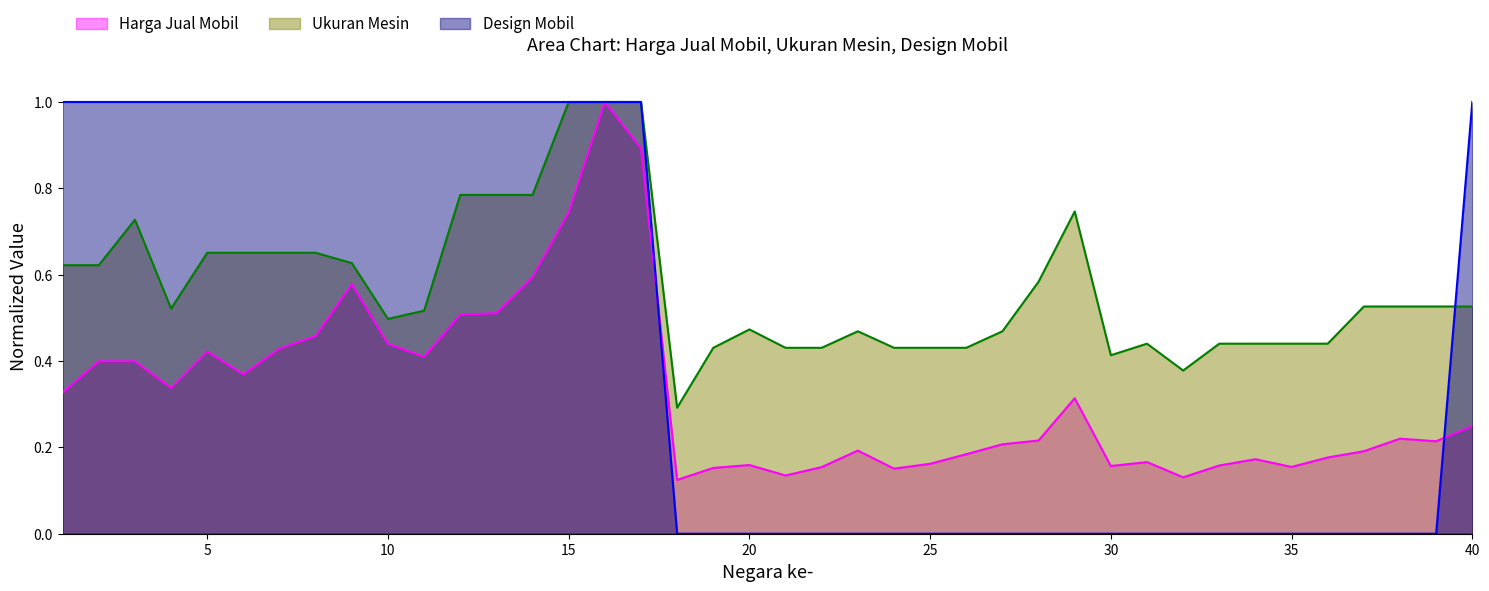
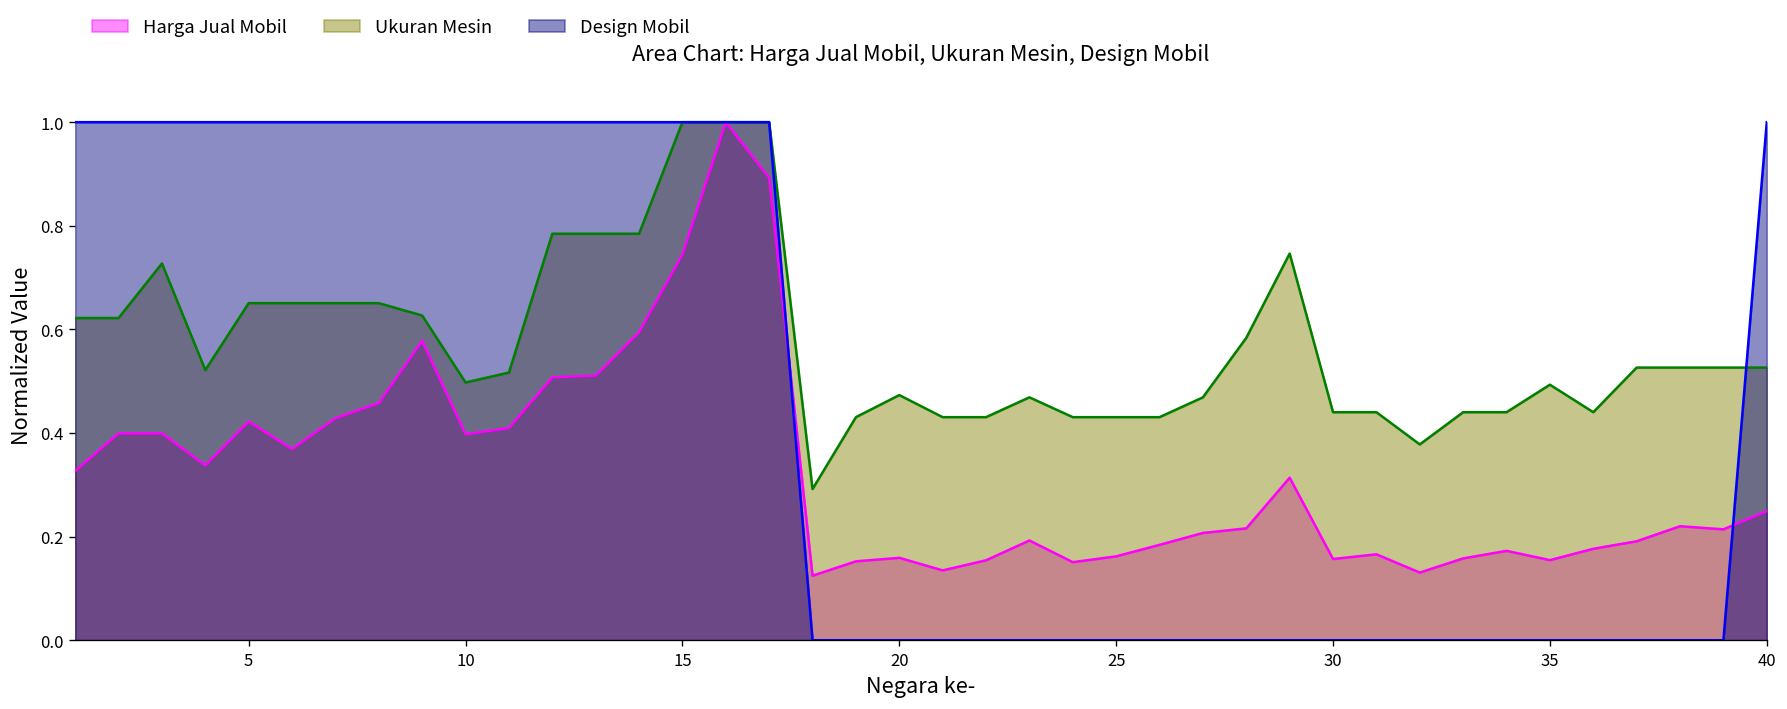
Harga Jual Mobil, 10: 0.44 -> 0.40
Ukuran Mesin, 30: 0.41 -> 0.44
Ukuran Mesin, 35: 0.44 -> 0.49
